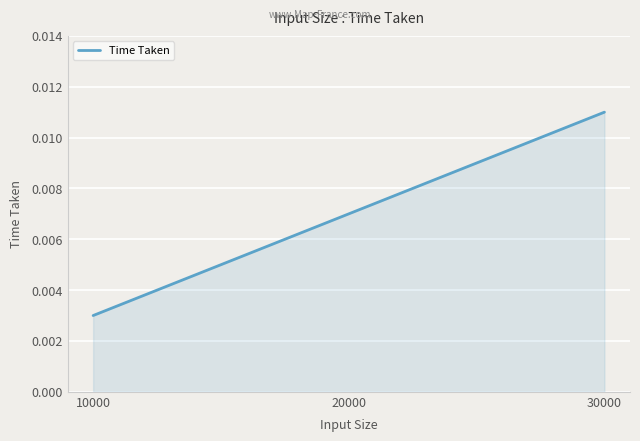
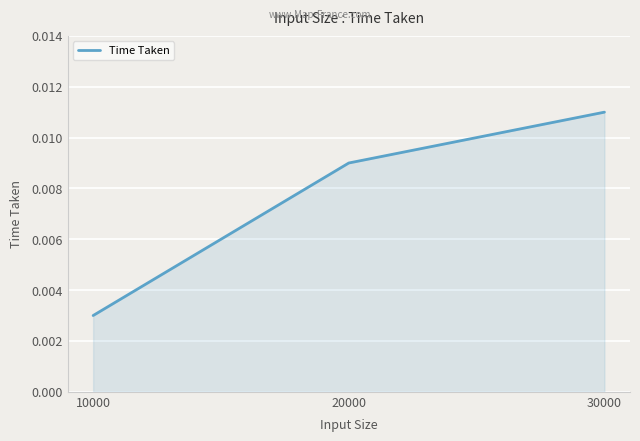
20000: 0.007 -> 0.009
